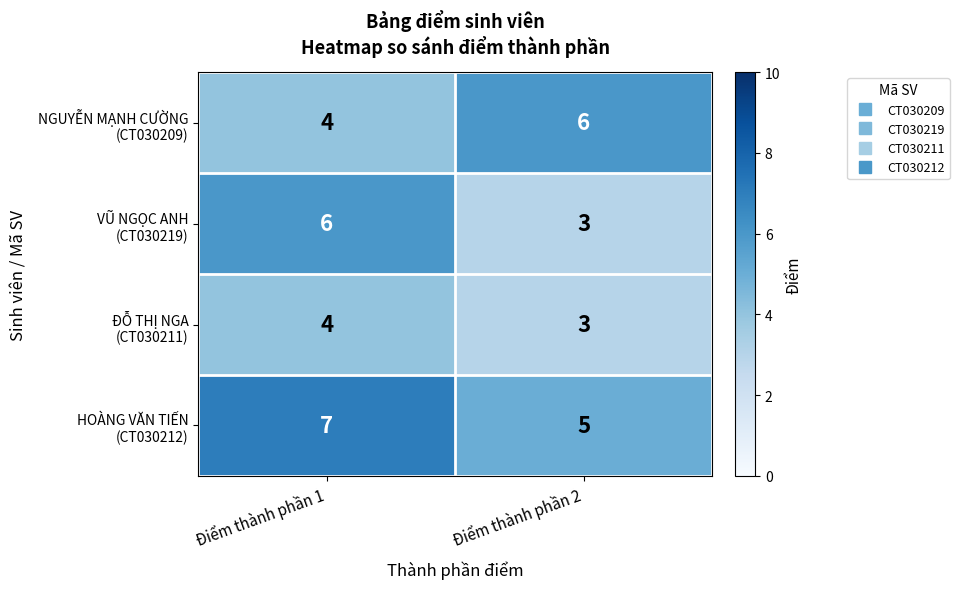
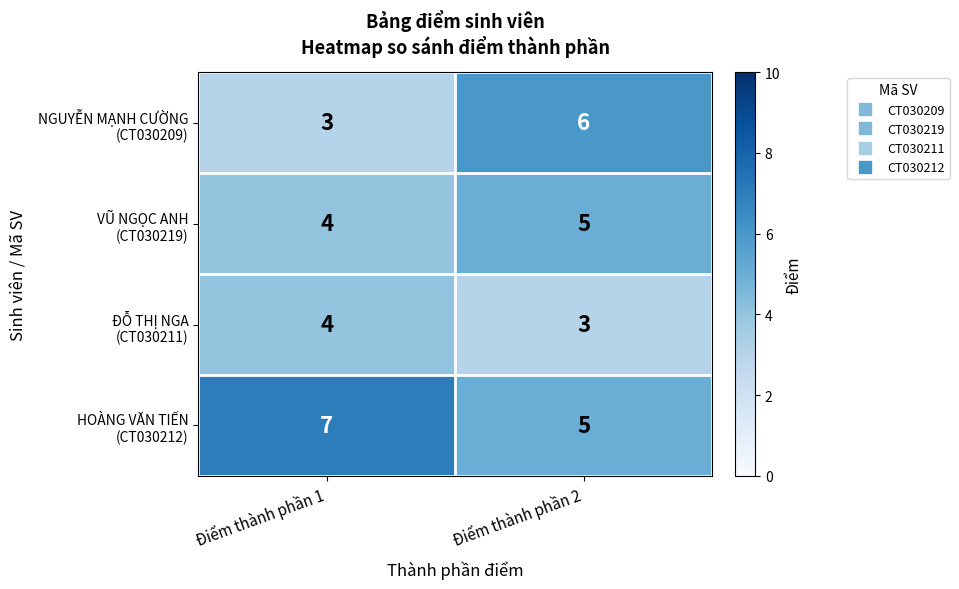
NGUYỄN MẠNH CƯỜNG (CT030209), Điểm thành phần 1: 4 -> 3
VŨ NGỌC ANH (CT030219), Điểm thành phần 1: 6 -> 4
VŨ NGỌC ANH (CT030219), Điểm thành phần 2: 3 -> 5
